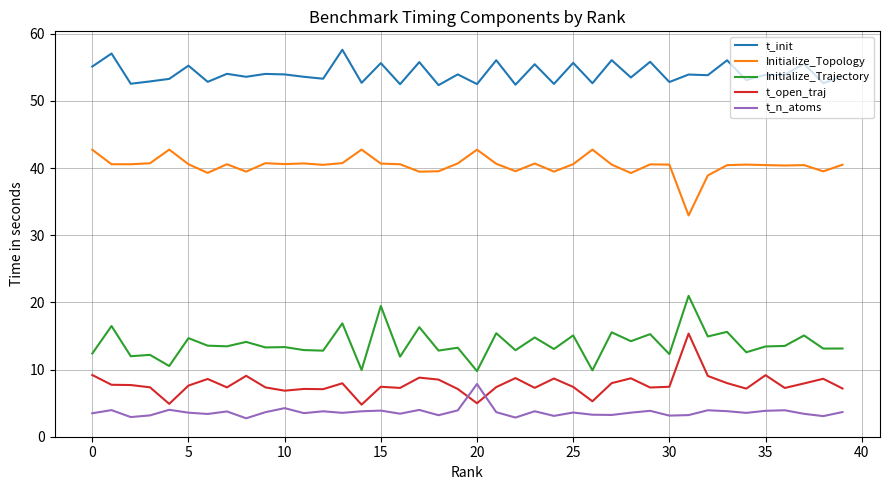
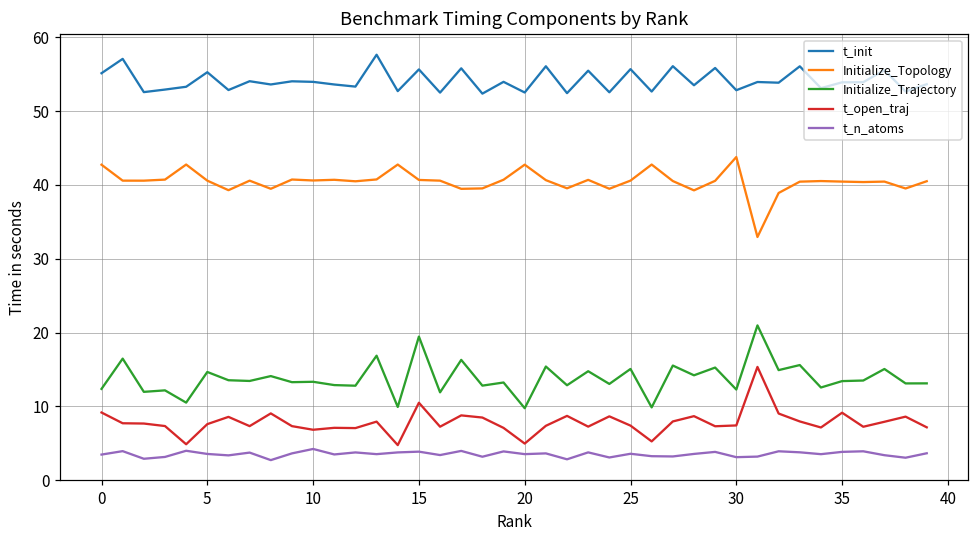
t_open_traj, 15: 7 -> 11
t_n_atoms, 20: 8 -> 4
Initialize_Topology, 30: 41 -> 44
